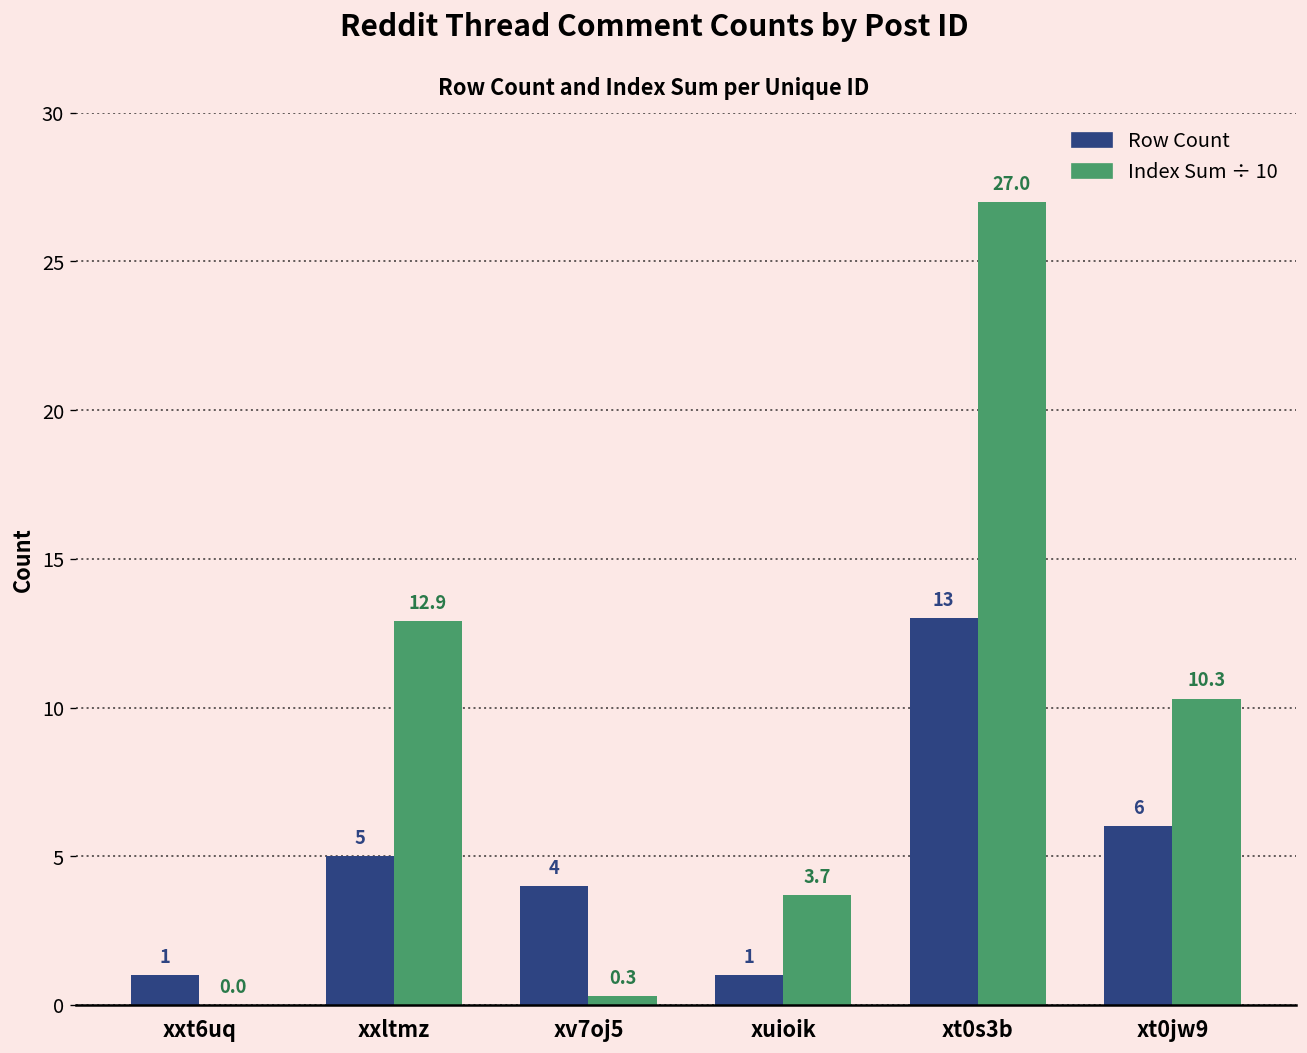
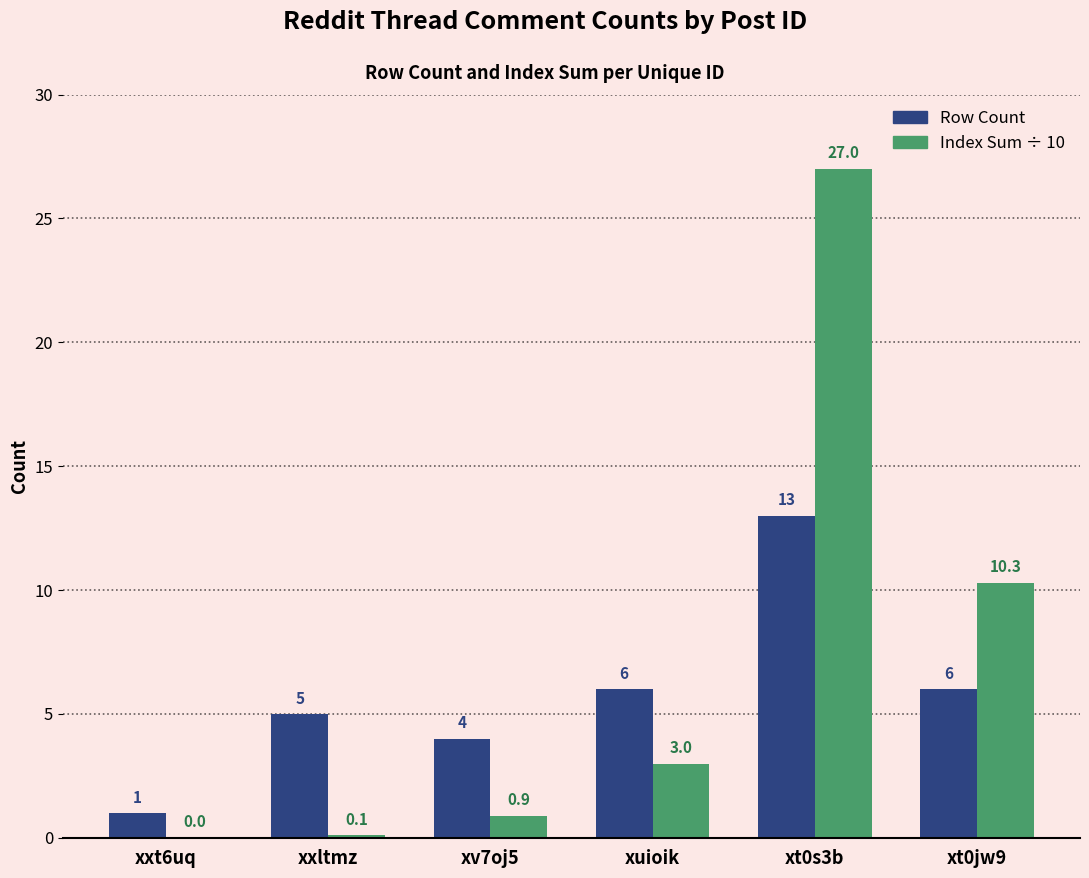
Index Sum ÷ 10, xxltmz: 12.9 -> 0.1
Index Sum ÷ 10, xv7oj5: 0.3 -> 0.9
Row Count, xuioik: 1 -> 6
Index Sum ÷ 10, xuioik: 3.7 -> 3.0
